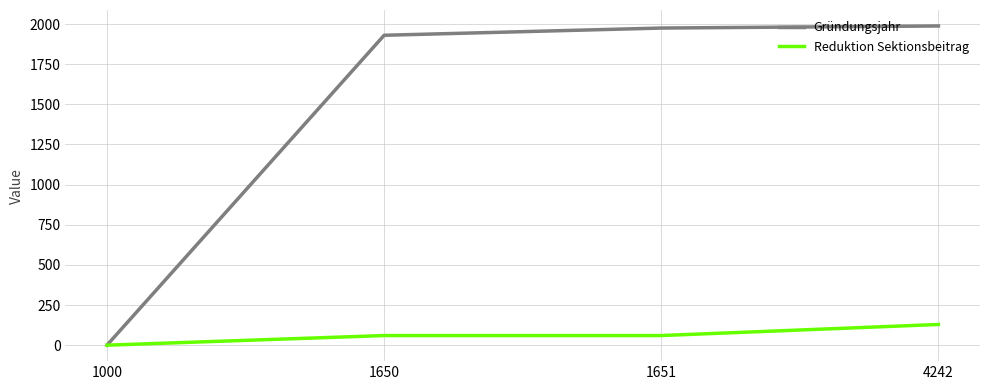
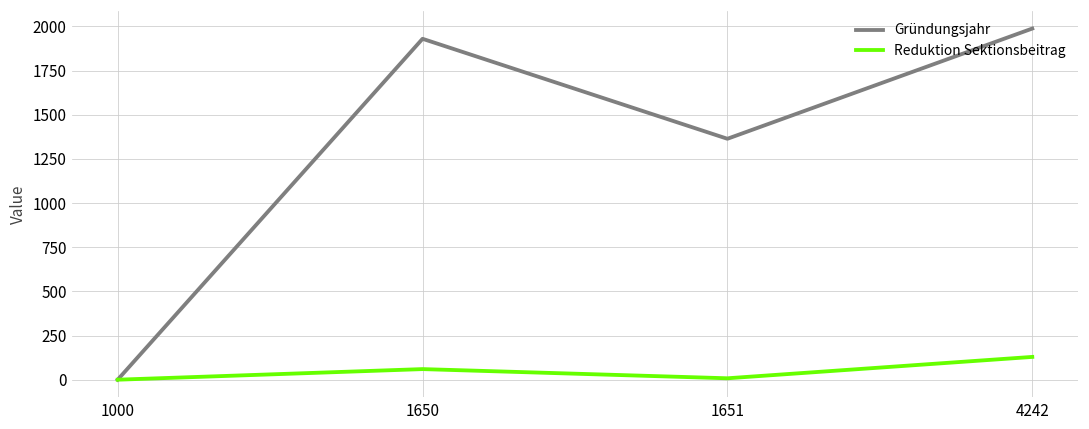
Gründungsjahr, 1651: 1980 -> 1360
Reduktion Sektionsbeitrag, 1651: 60 -> 10
